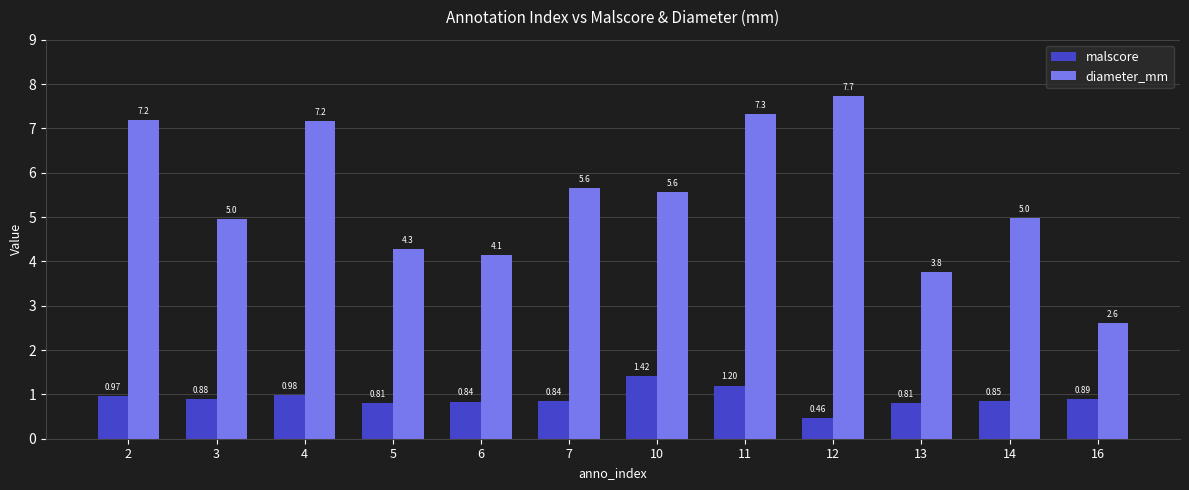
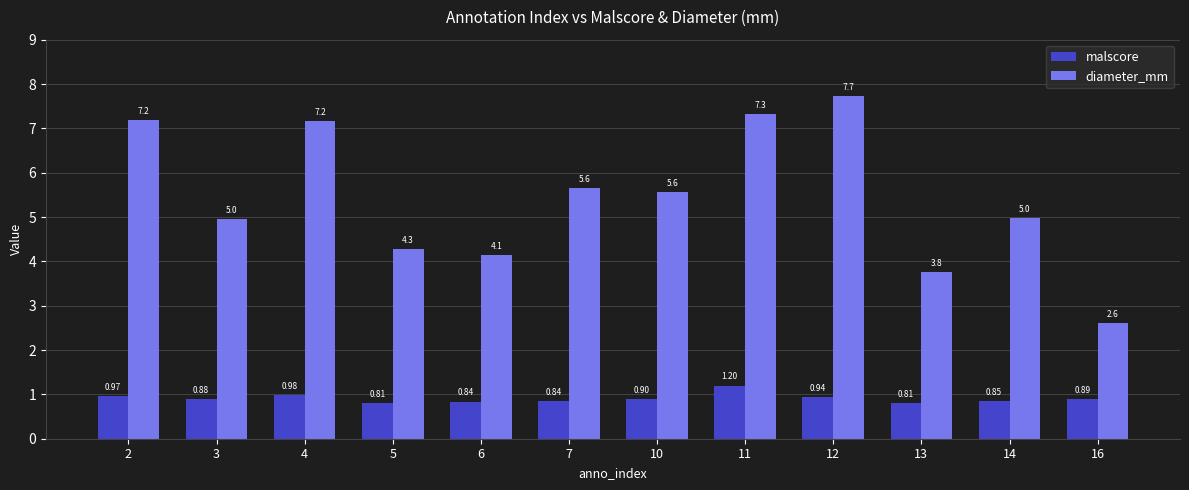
malscore, 10: 1.42 -> 0.90
malscore, 12: 0.46 -> 0.94
